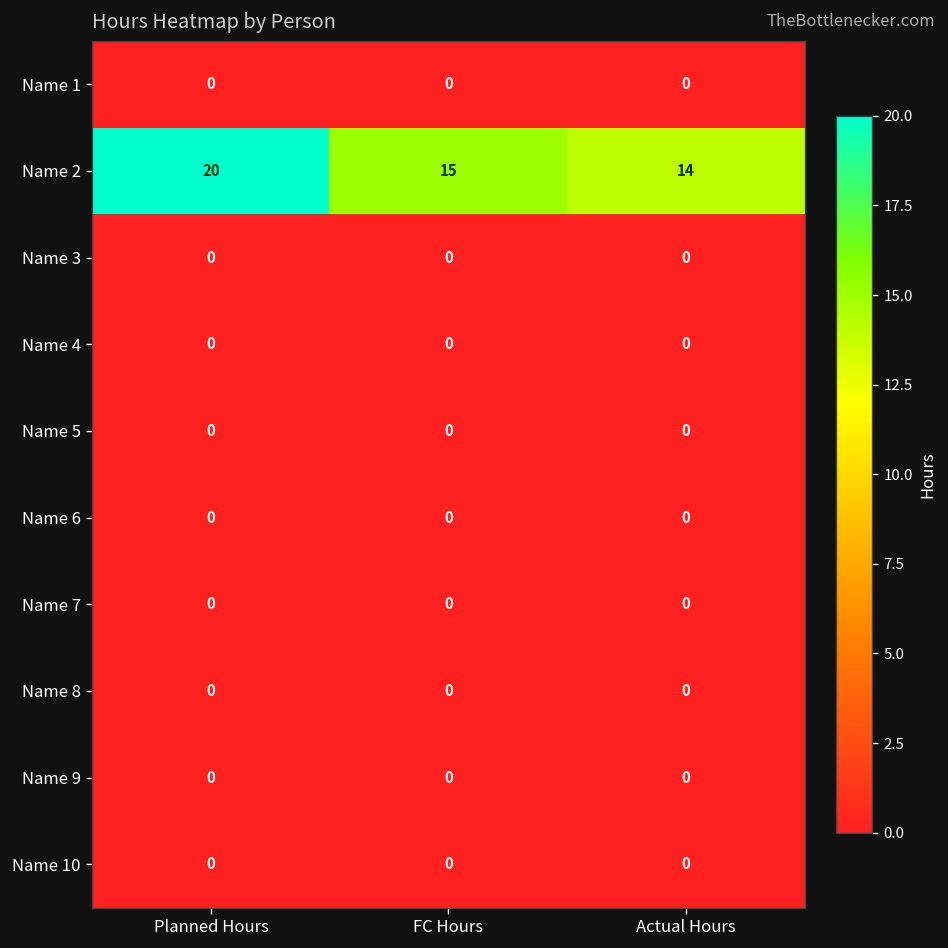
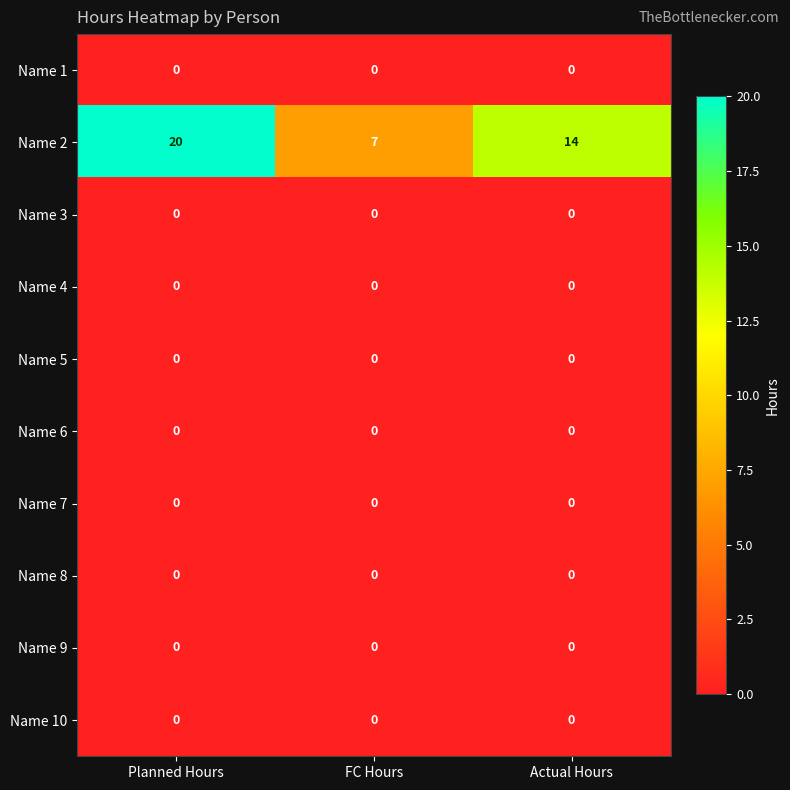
Name 2, FC Hours: 15 -> 7
